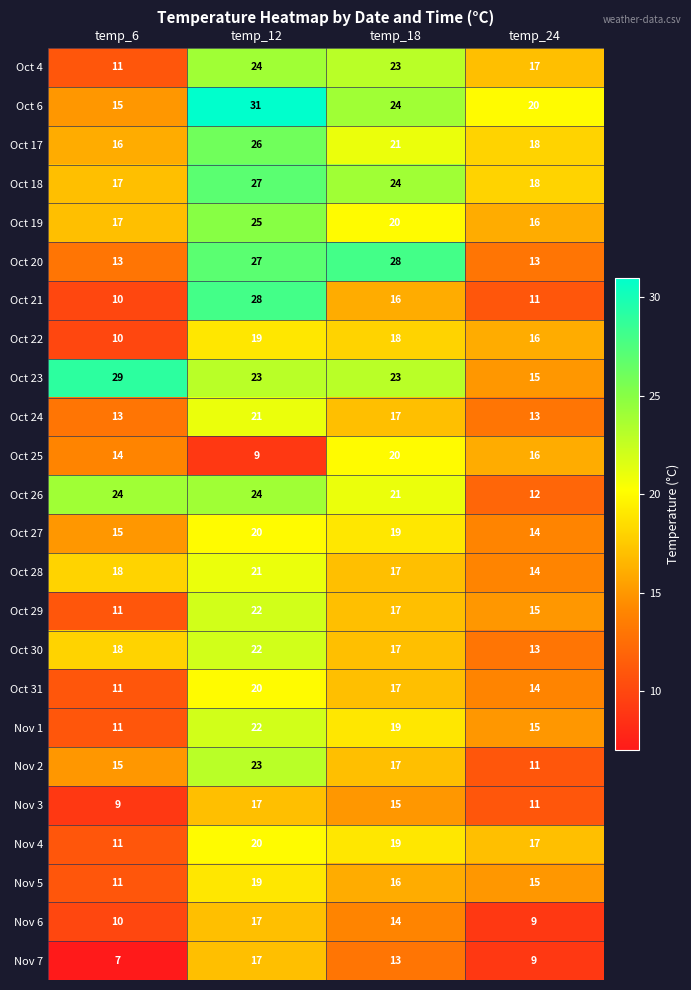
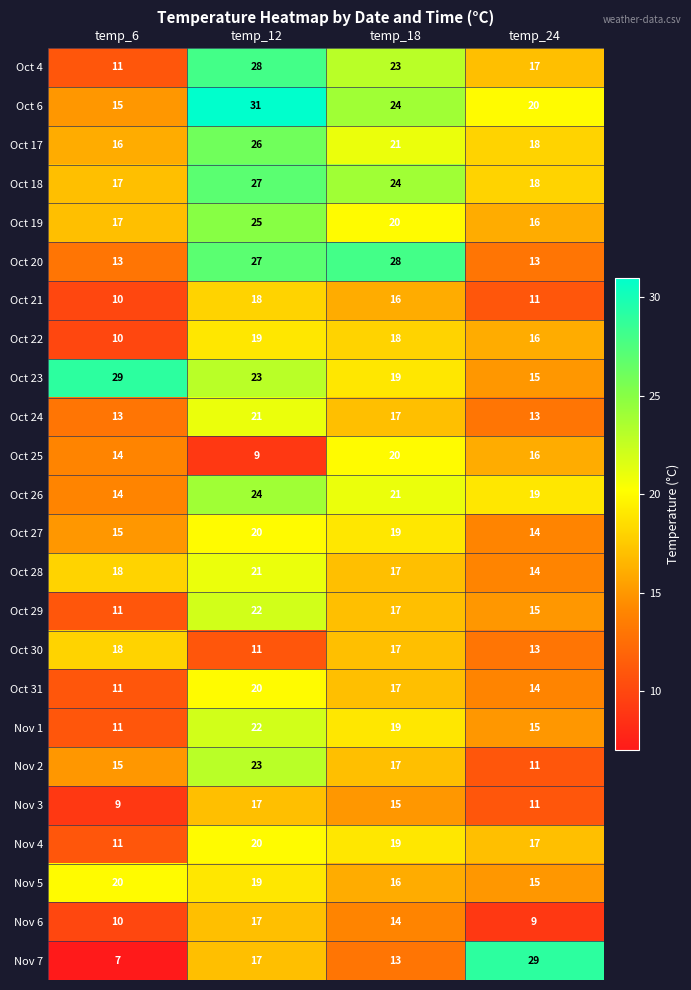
Oct 4, temp_12: 24 -> 28
Oct 21, temp_12: 28 -> 18
Oct 23, temp_18: 23 -> 19
Oct 26, temp_6: 24 -> 14
Oct 26, temp_24: 12 -> 19
Oct 30, temp_12: 22 -> 11
Nov 5, temp_6: 11 -> 20
Nov 7, temp_24: 9 -> 29
